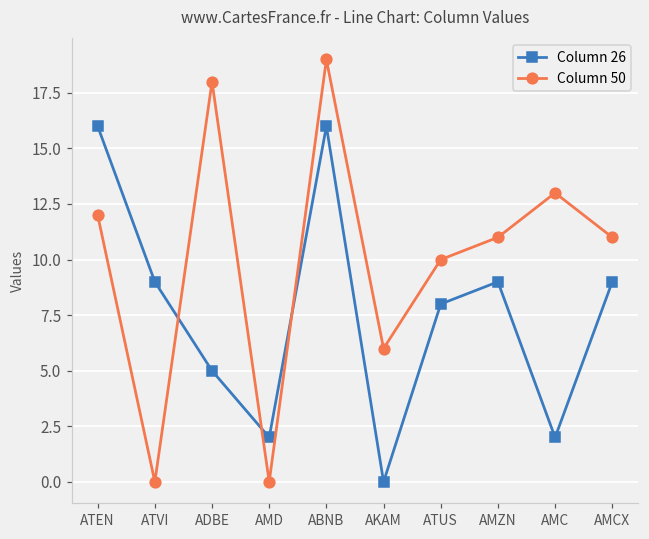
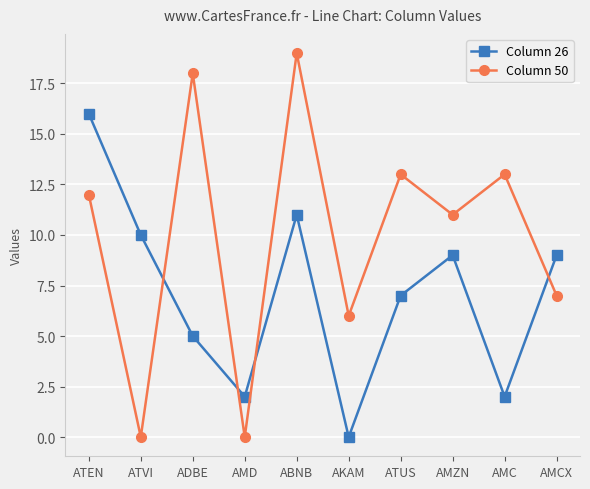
Column 26, ATVI: 9 -> 10
Column 26, ABNB: 16 -> 11
Column 26, ATUS: 8 -> 7
Column 50, ATUS: 10 -> 13
Column 50, AMCX: 11 -> 7
